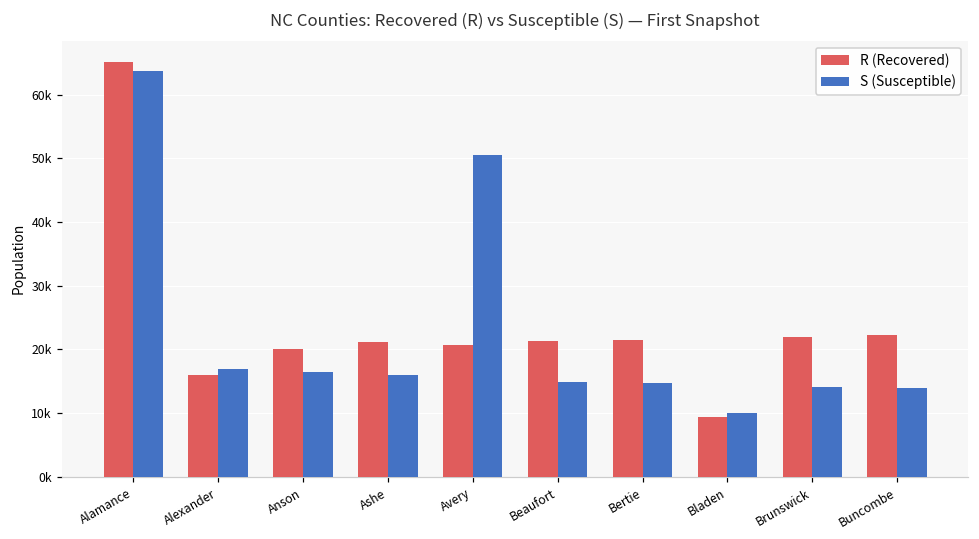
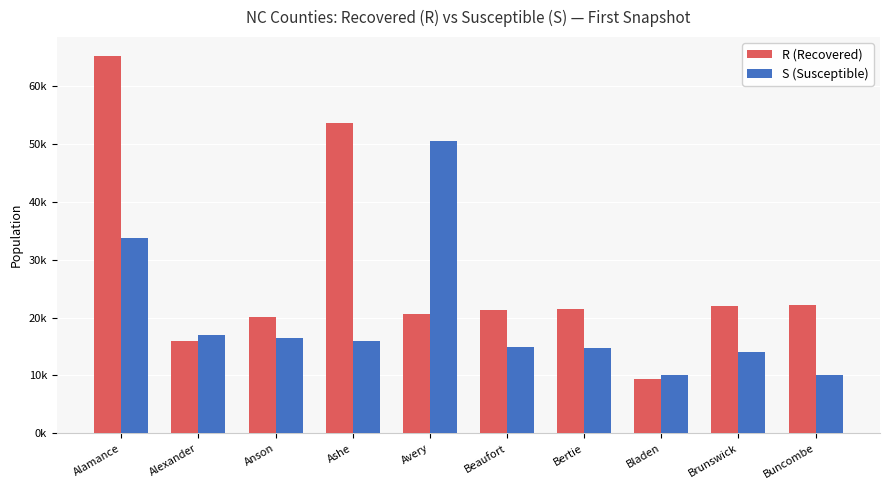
S (Susceptible), Alamance: 64000 -> 34000
R (Recovered), Ashe: 21000 -> 54000
S (Susceptible), Buncombe: 14000 -> 10000
